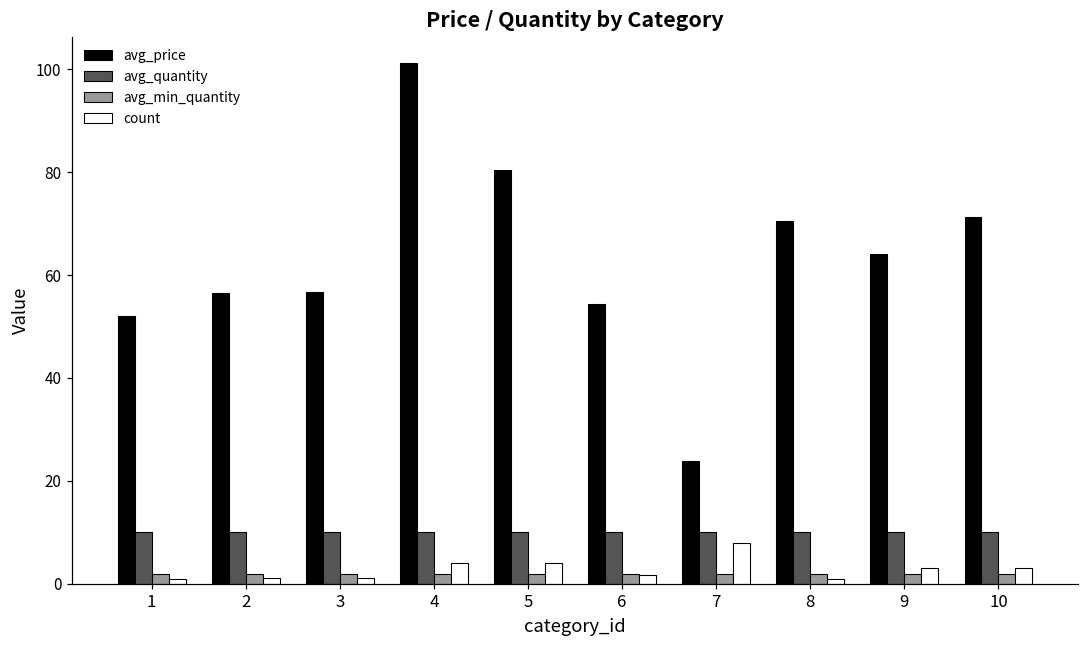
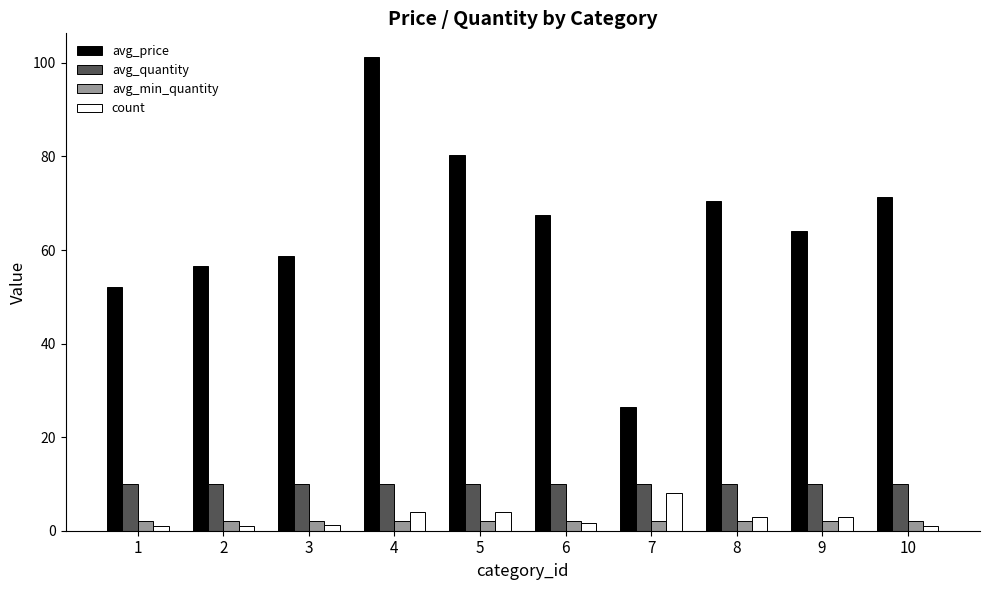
avg_price, 3: 57 -> 59
avg_price, 6: 54 -> 68
avg_price, 7: 24 -> 27
count, 8: 1 -> 3
count, 10: 3 -> 1
